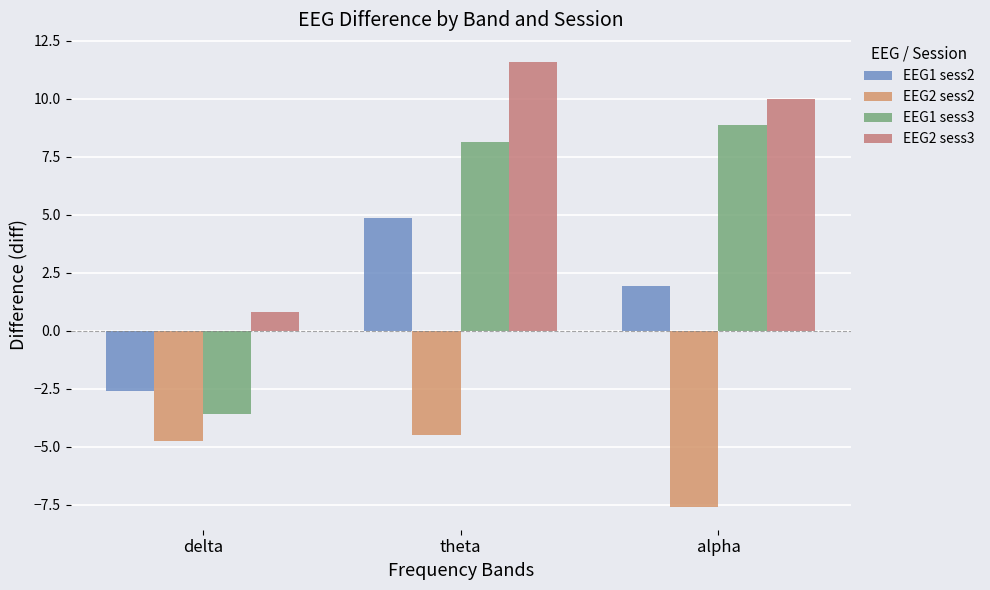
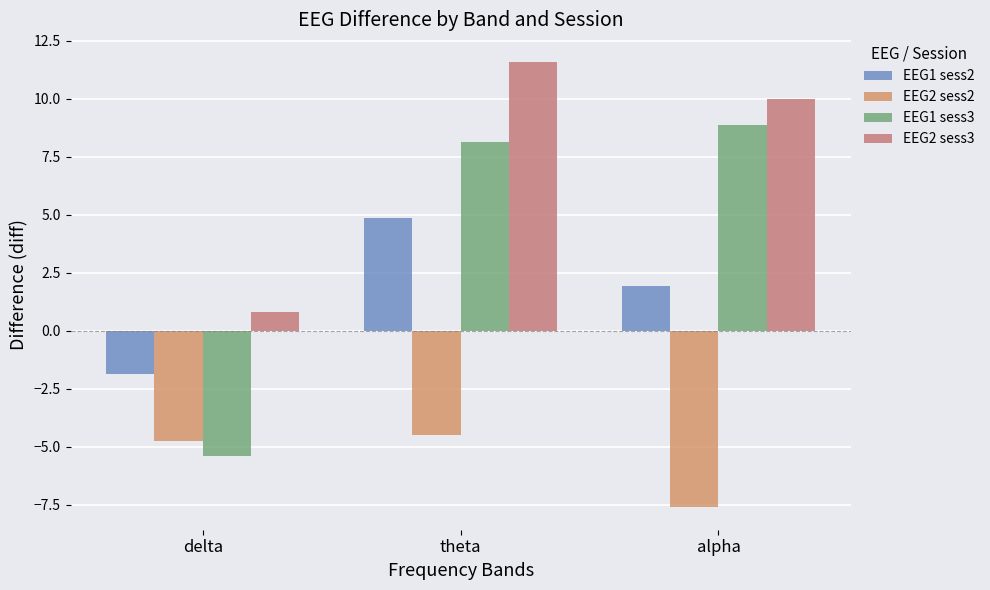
EEG1 sess2, delta: -2.6 -> -1.9
EEG1 sess3, delta: -3.6 -> -5.4
